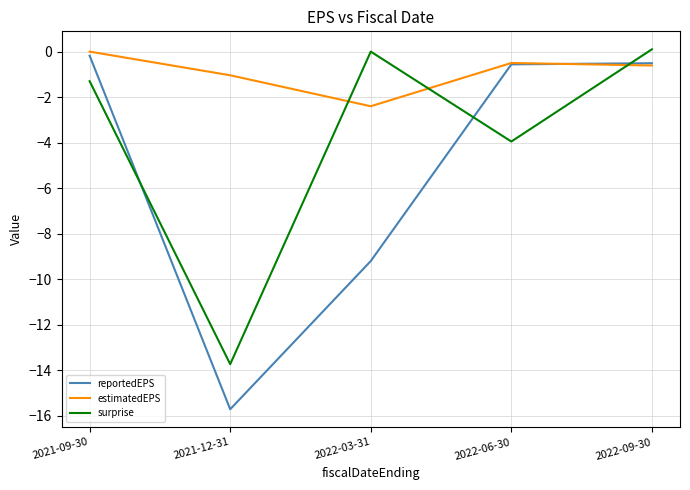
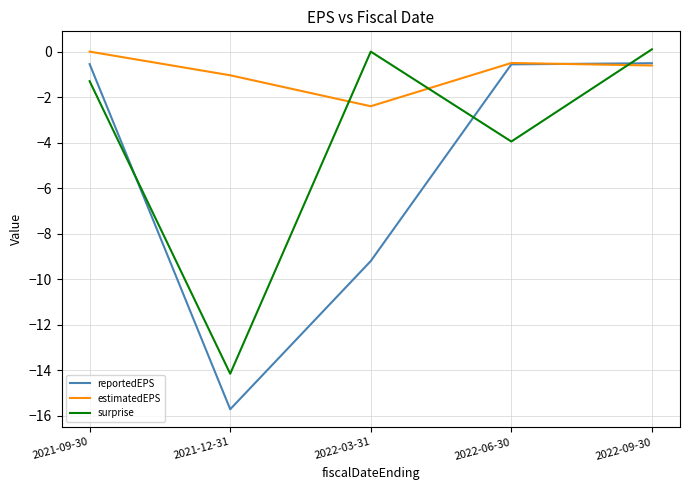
reportedEPS, 2021-09-30: -0.2 -> -0.6
surprise, 2021-12-31: -13.7 -> -14.2
